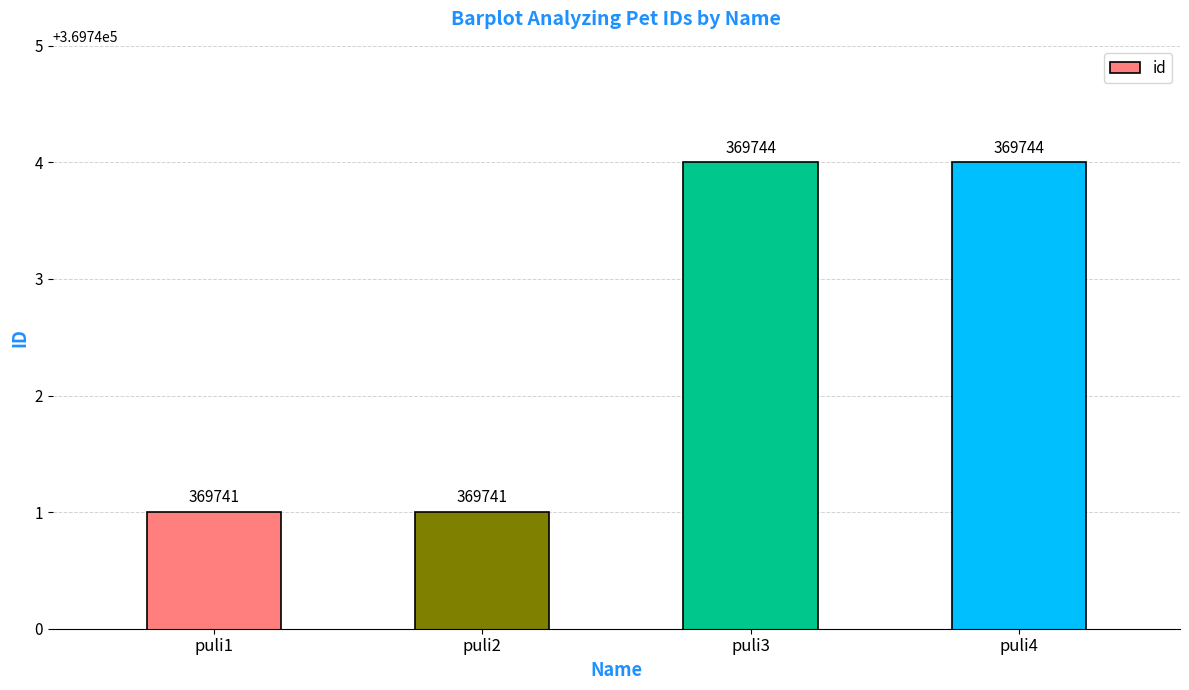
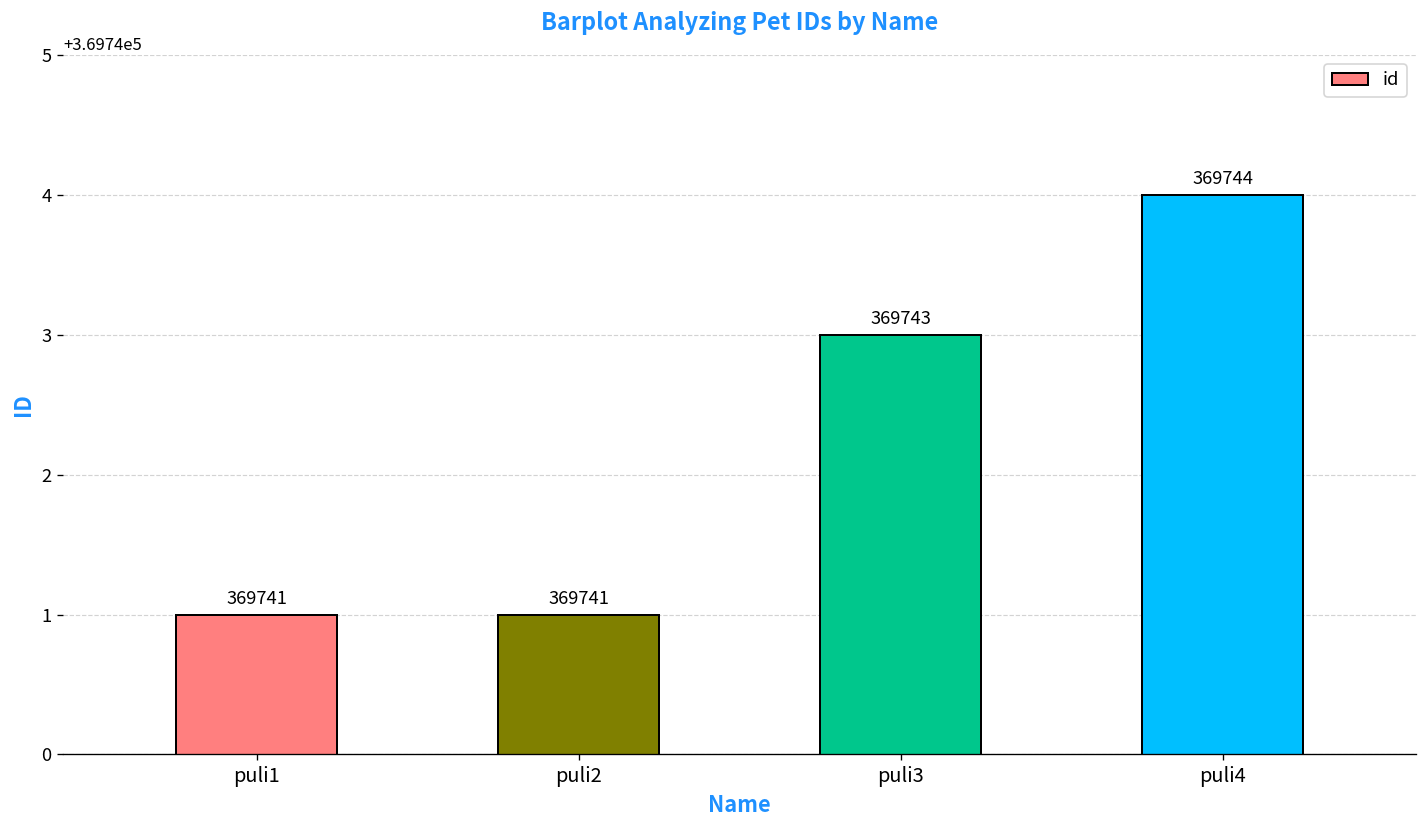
puli3: 369744 -> 369743
